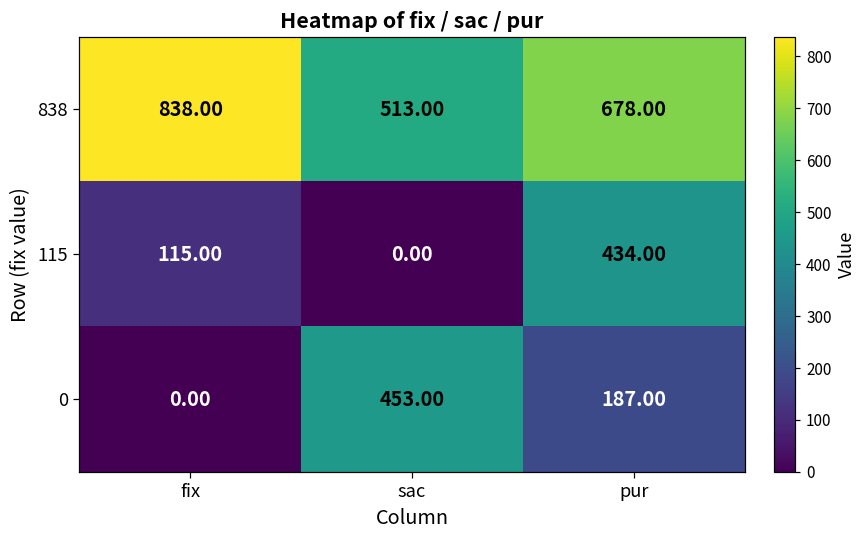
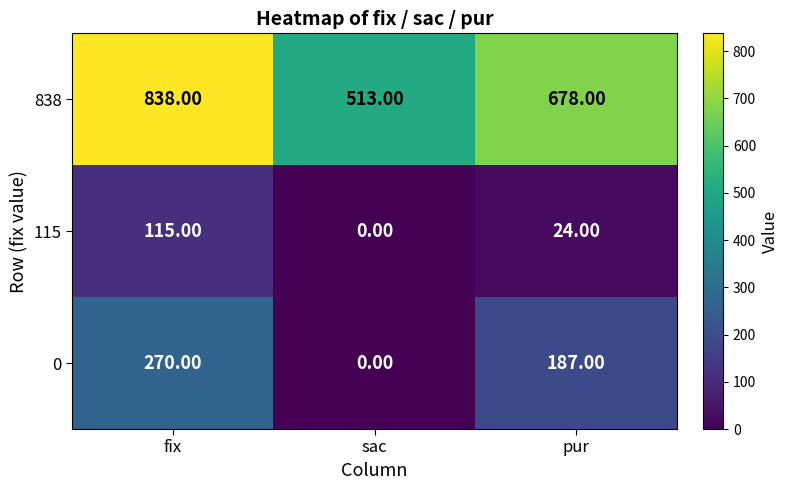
115, pur: 434.00 -> 24.00
0, fix: 0.00 -> 270.00
0, sac: 453.00 -> 0.00
